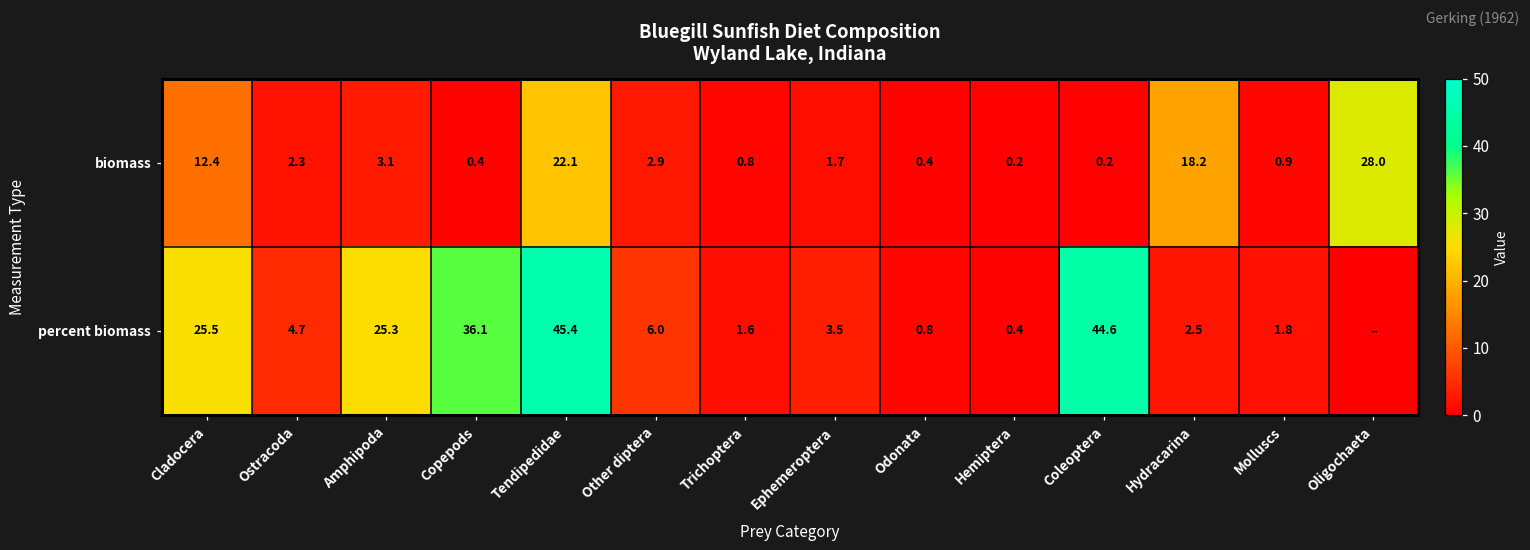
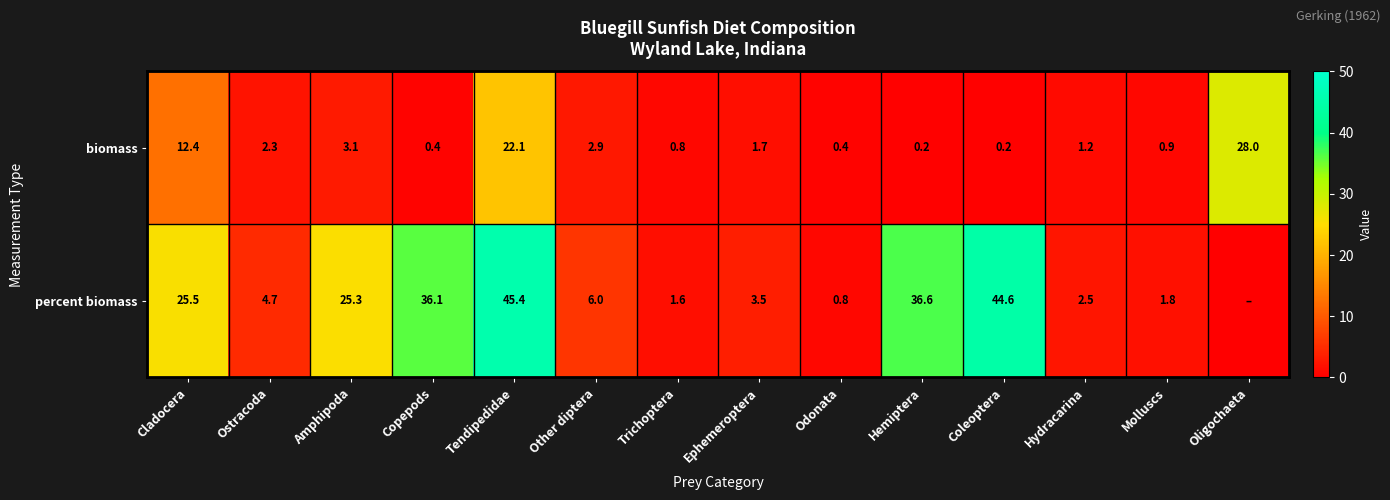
biomass, Hydracarina: 18.2 -> 1.2
percent biomass, Hemiptera: 0.4 -> 36.6
